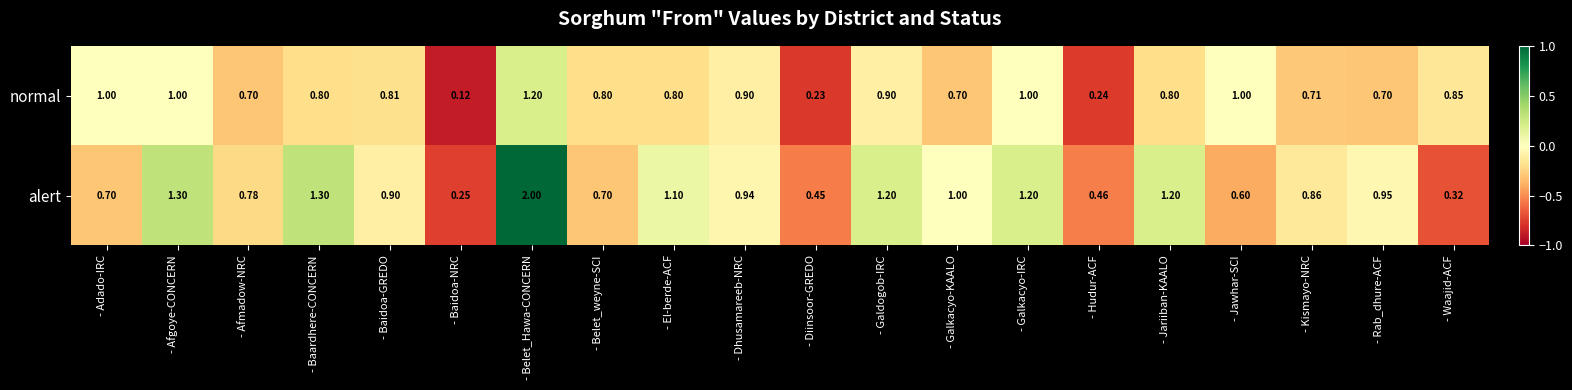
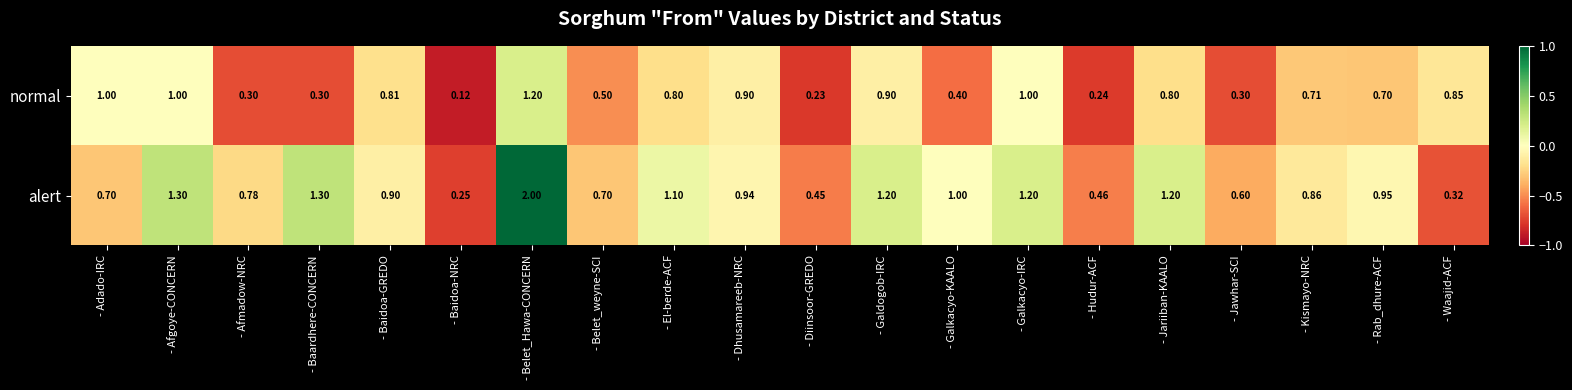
normal, - Afmadow-NRC: 0.70 -> 0.30
normal, - Baardhere-CONCERN: 0.80 -> 0.30
normal, - Belet_weyne-SCI: 0.80 -> 0.50
normal, - Galkacyo-KAALO: 0.70 -> 0.40
normal, - Jawhar-SCI: 1.00 -> 0.30
